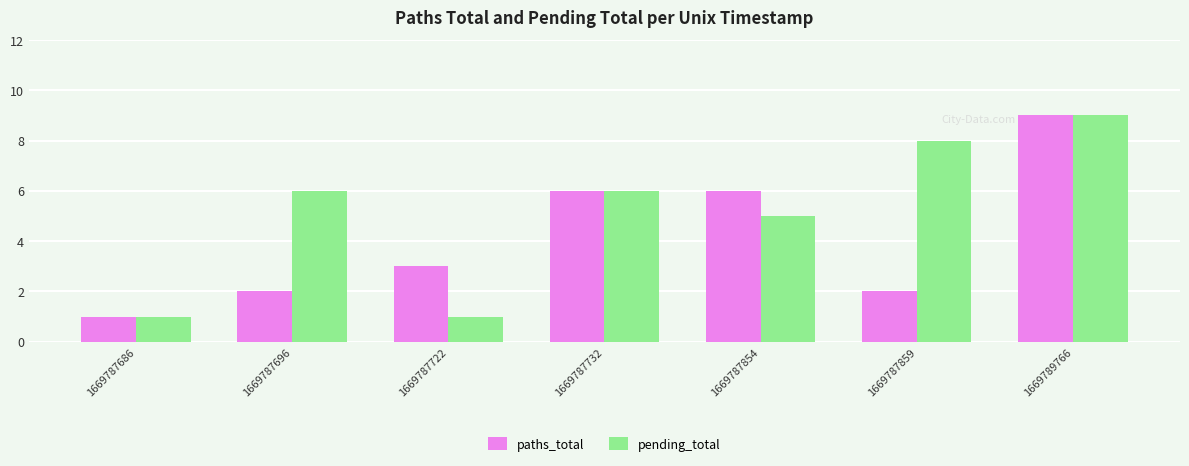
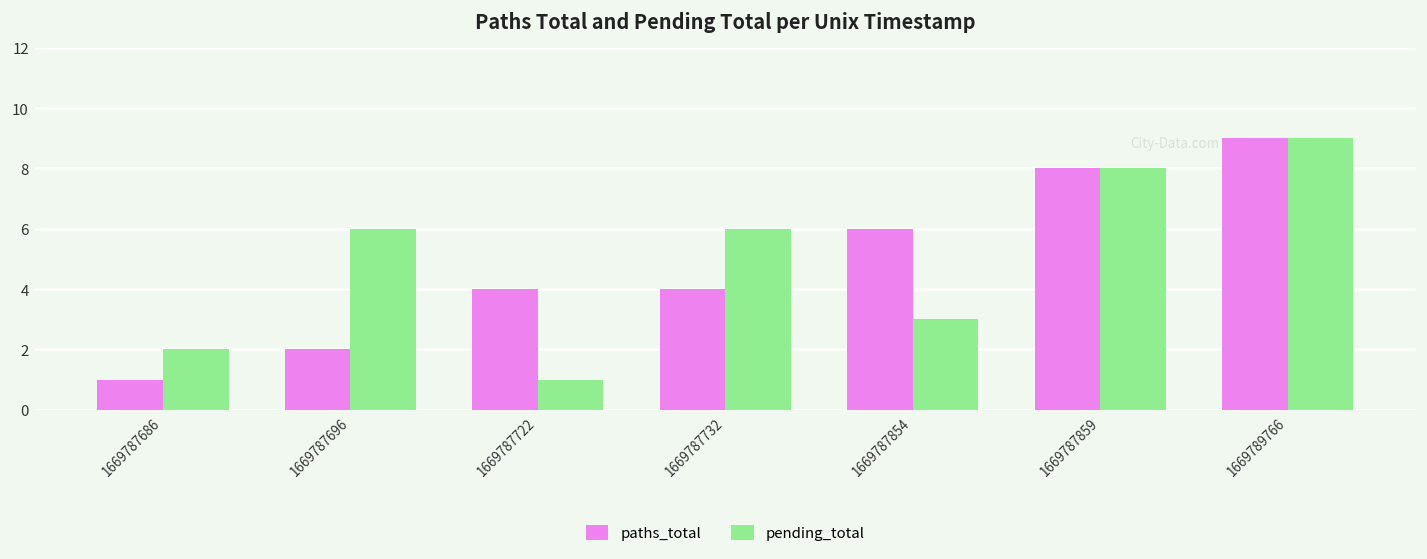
pending_total, 1669787686: 1 -> 2
paths_total, 1669787722: 3 -> 4
paths_total, 1669787732: 6 -> 4
pending_total, 1669787854: 5 -> 3
paths_total, 1669787859: 2 -> 8
